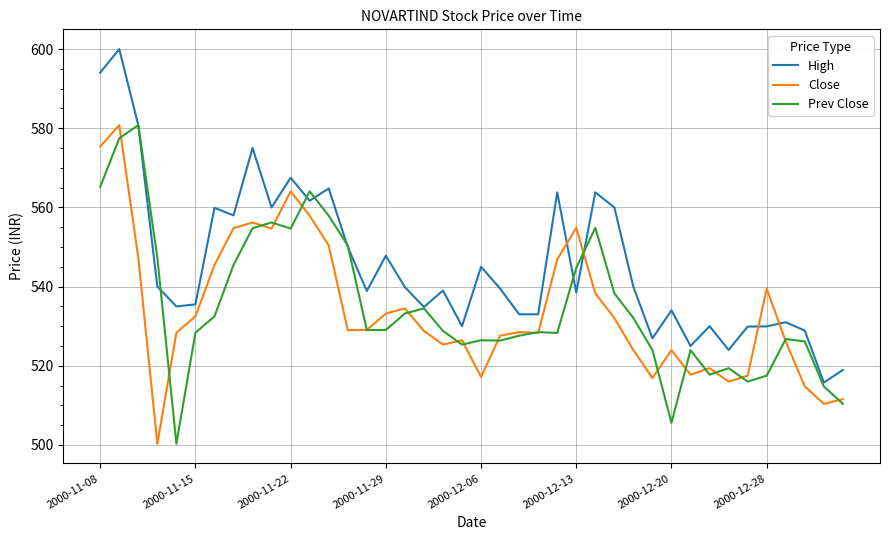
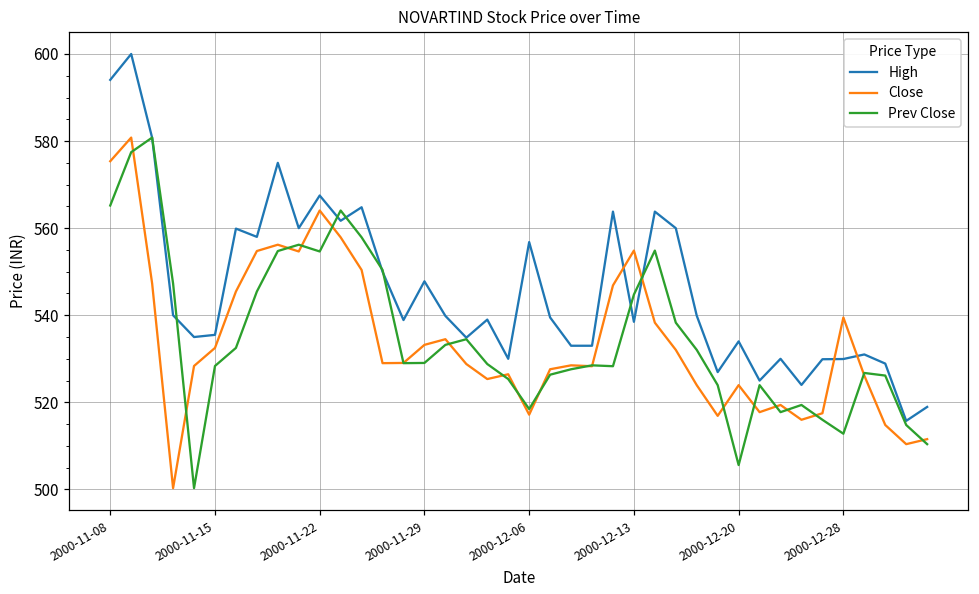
High, 2000-12-06: 545 -> 557
Prev Close, 2000-12-06: 526 -> 518
Prev Close, 2000-12-28: 518 -> 513
